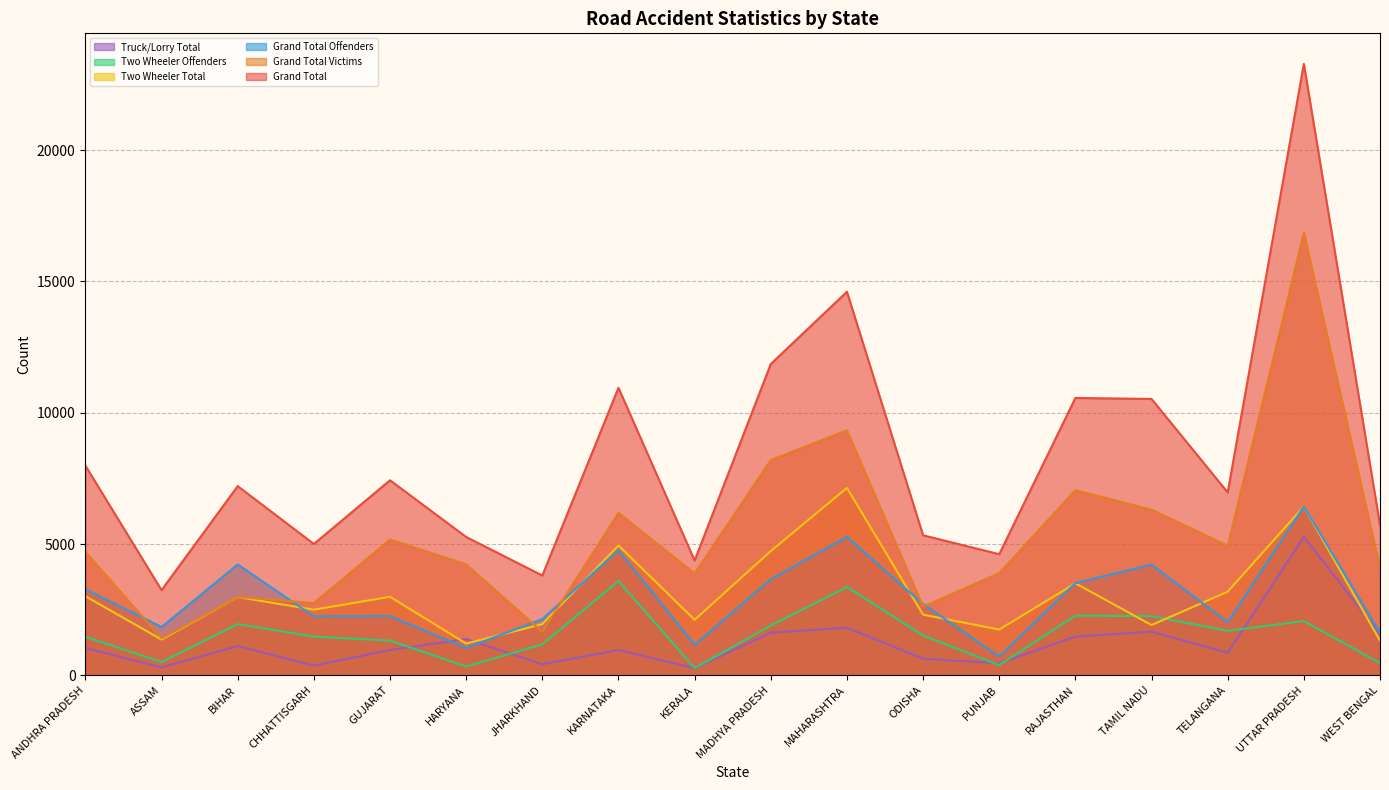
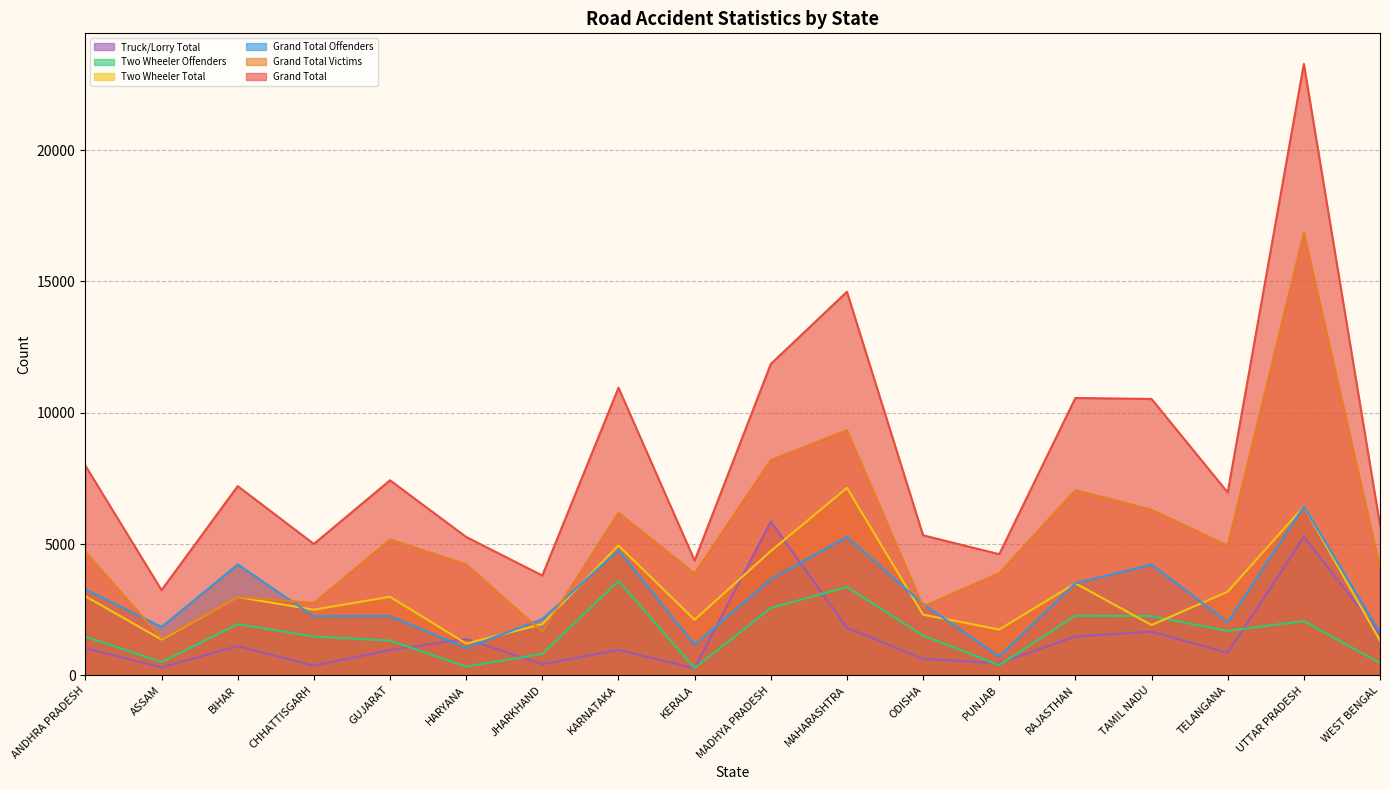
Two Wheeler Offenders, JHARKHAND: 1200 -> 800
Truck/Lorry Total, MADHYA PRADESH: 1600 -> 5900
Two Wheeler Offenders, MADHYA PRADESH: 1900 -> 2600
